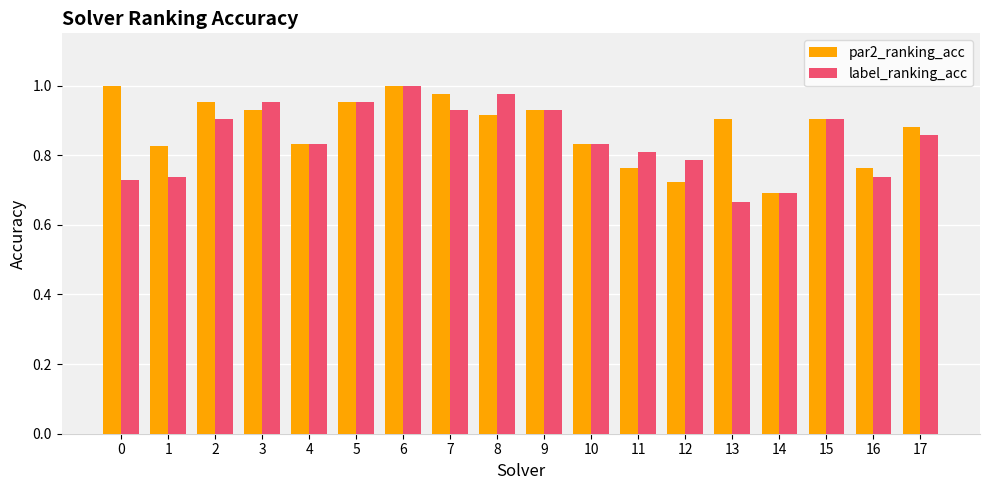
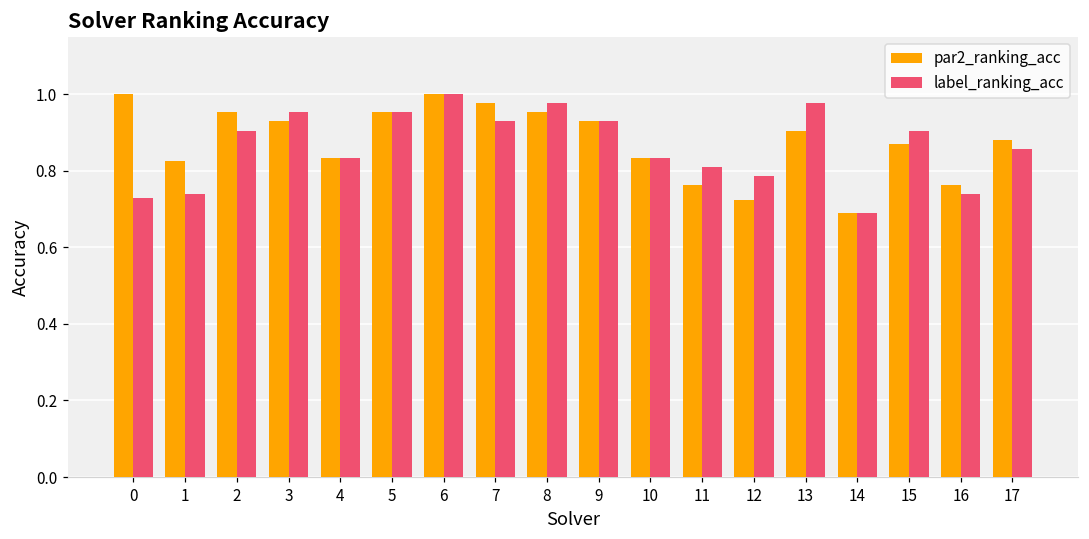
par2_ranking_acc, 8: 0.92 -> 0.95
label_ranking_acc, 13: 0.67 -> 0.98
par2_ranking_acc, 15: 0.90 -> 0.87
